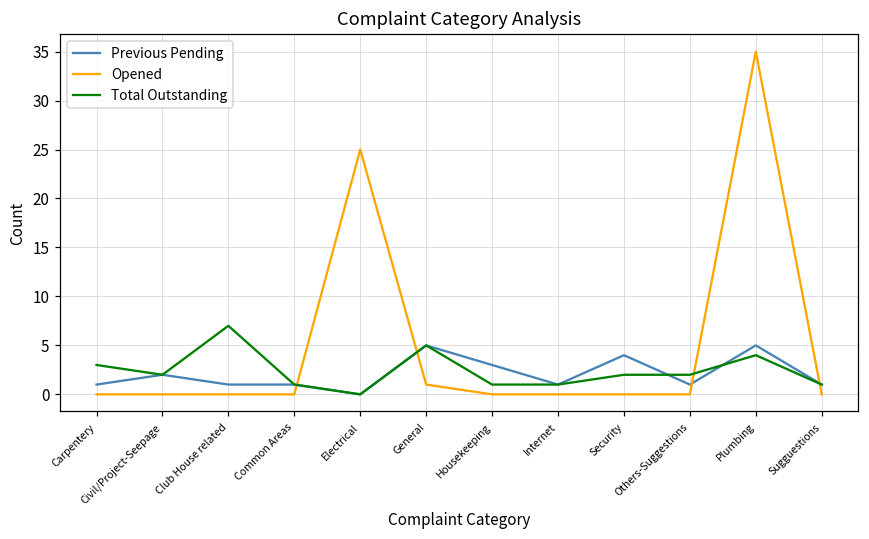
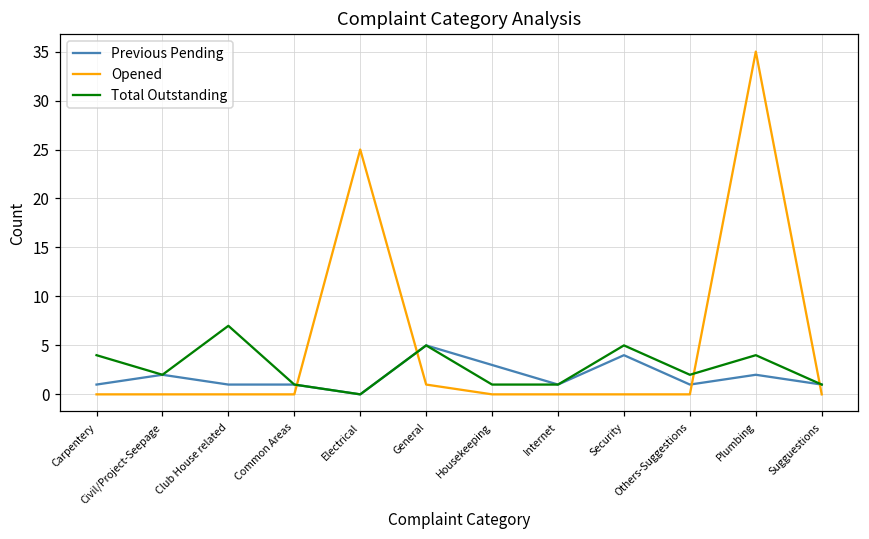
Total Outstanding, Carpentery: 3 -> 4
Total Outstanding, Security: 2 -> 5
Previous Pending, Plumbing: 5 -> 2
